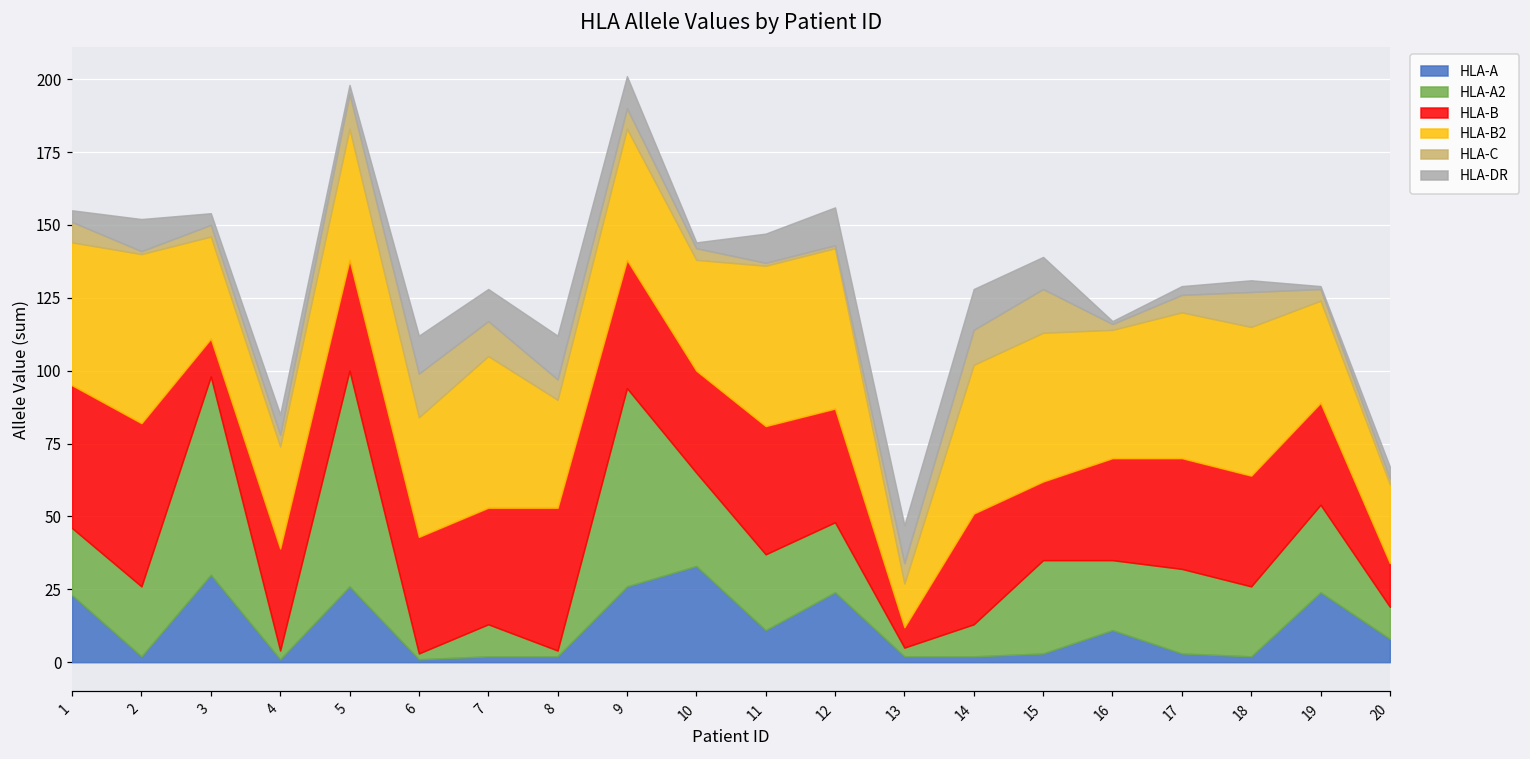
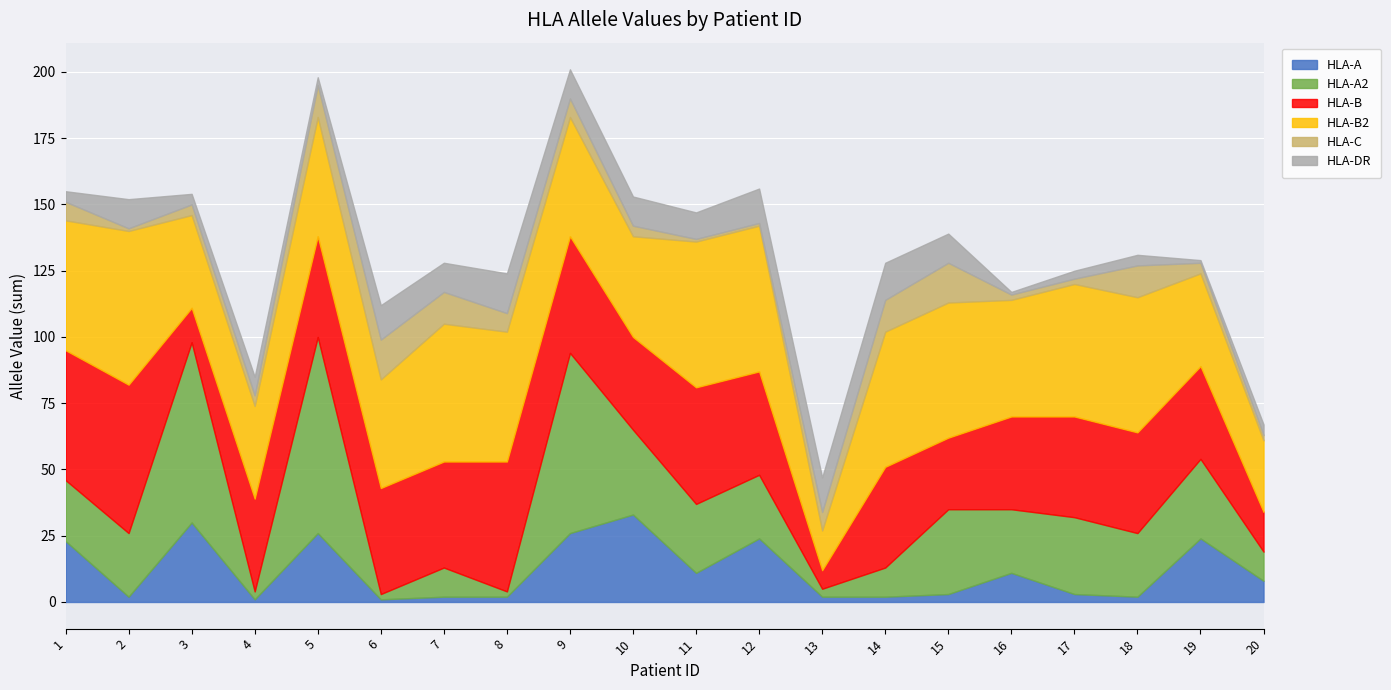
HLA-B2, 8: 37 -> 49
HLA-DR, 10: 2 -> 11
HLA-C, 17: 6 -> 2
